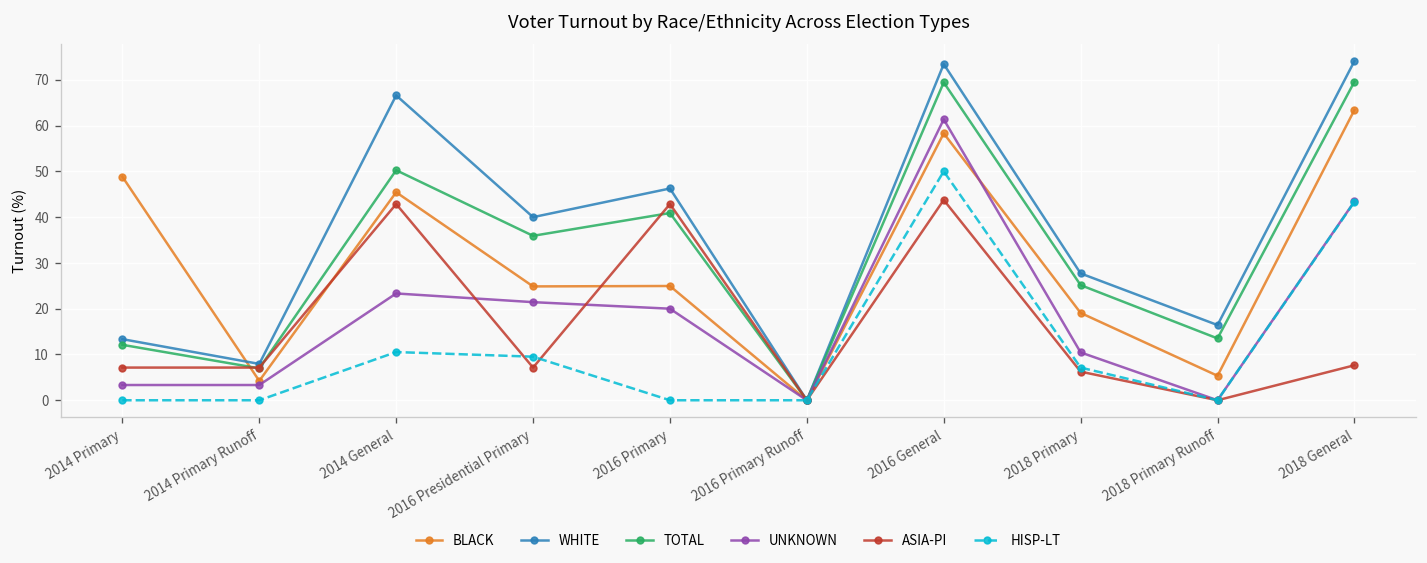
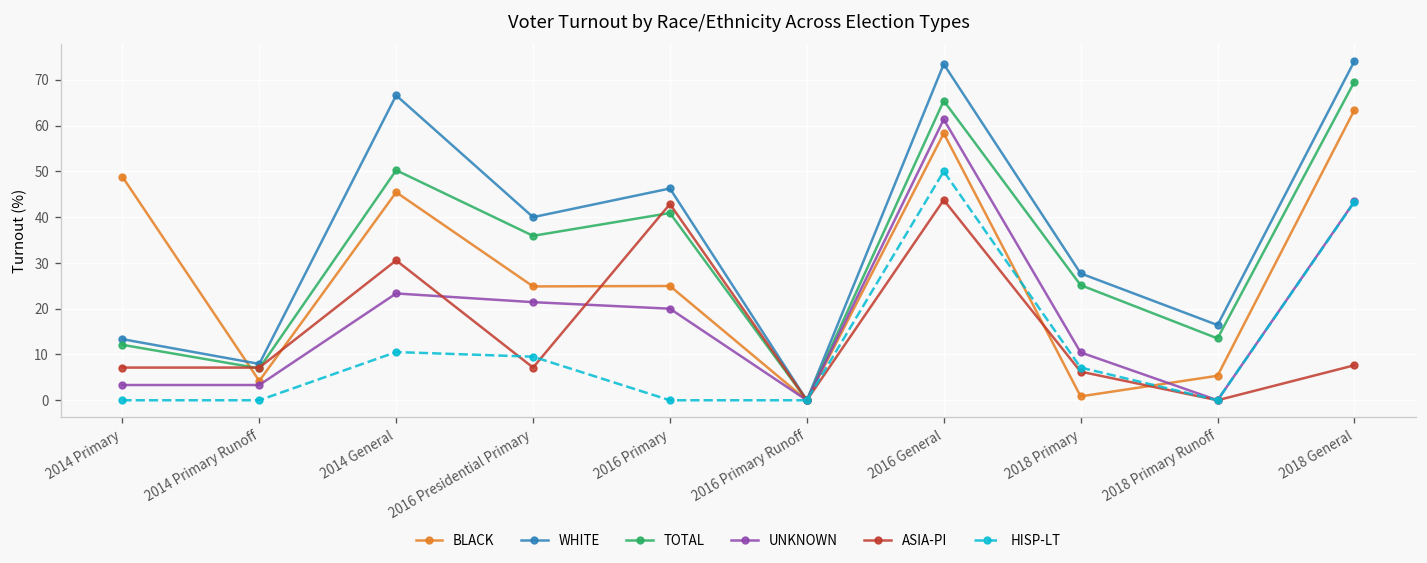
ASIA-PI, 2014 General: 43 -> 31
TOTAL, 2016 General: 69 -> 65
BLACK, 2018 Primary: 19 -> 1
